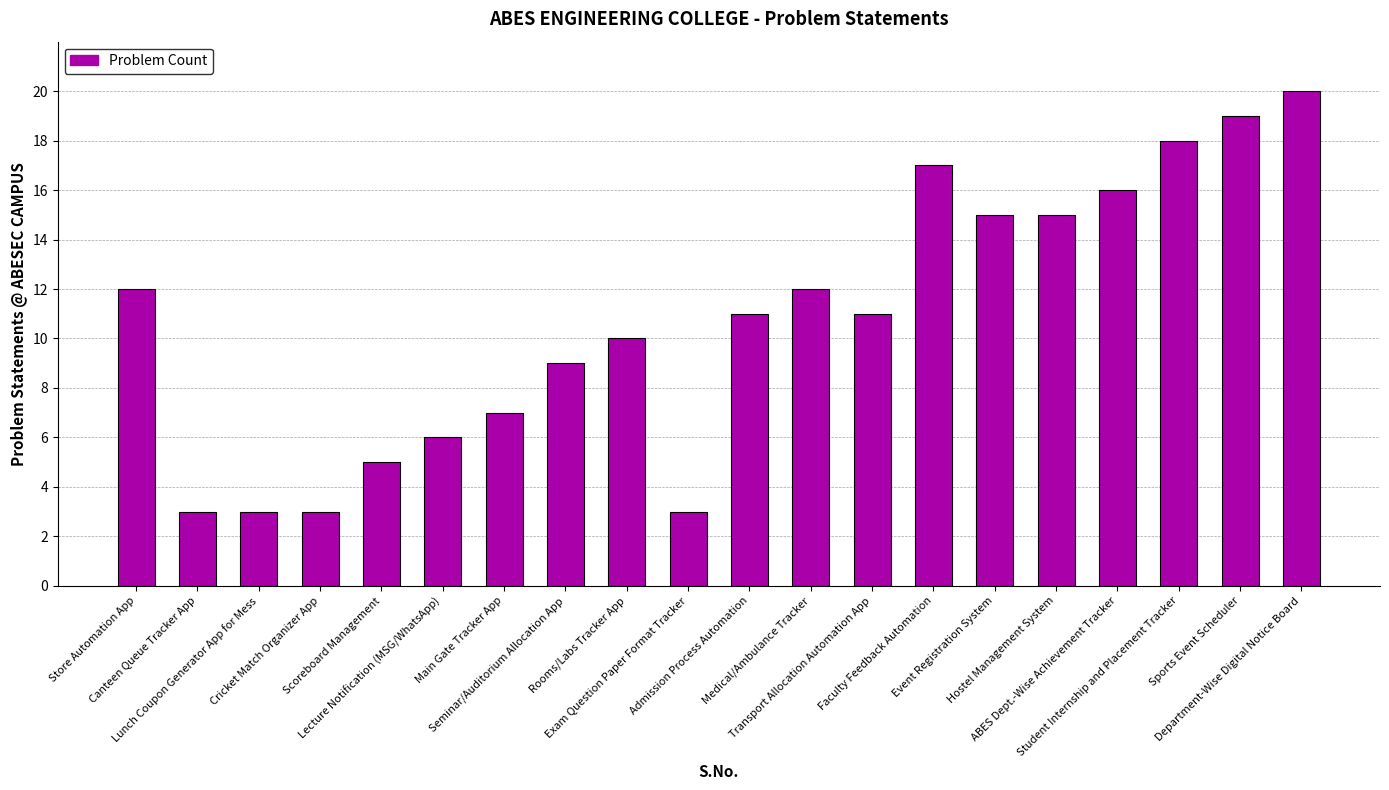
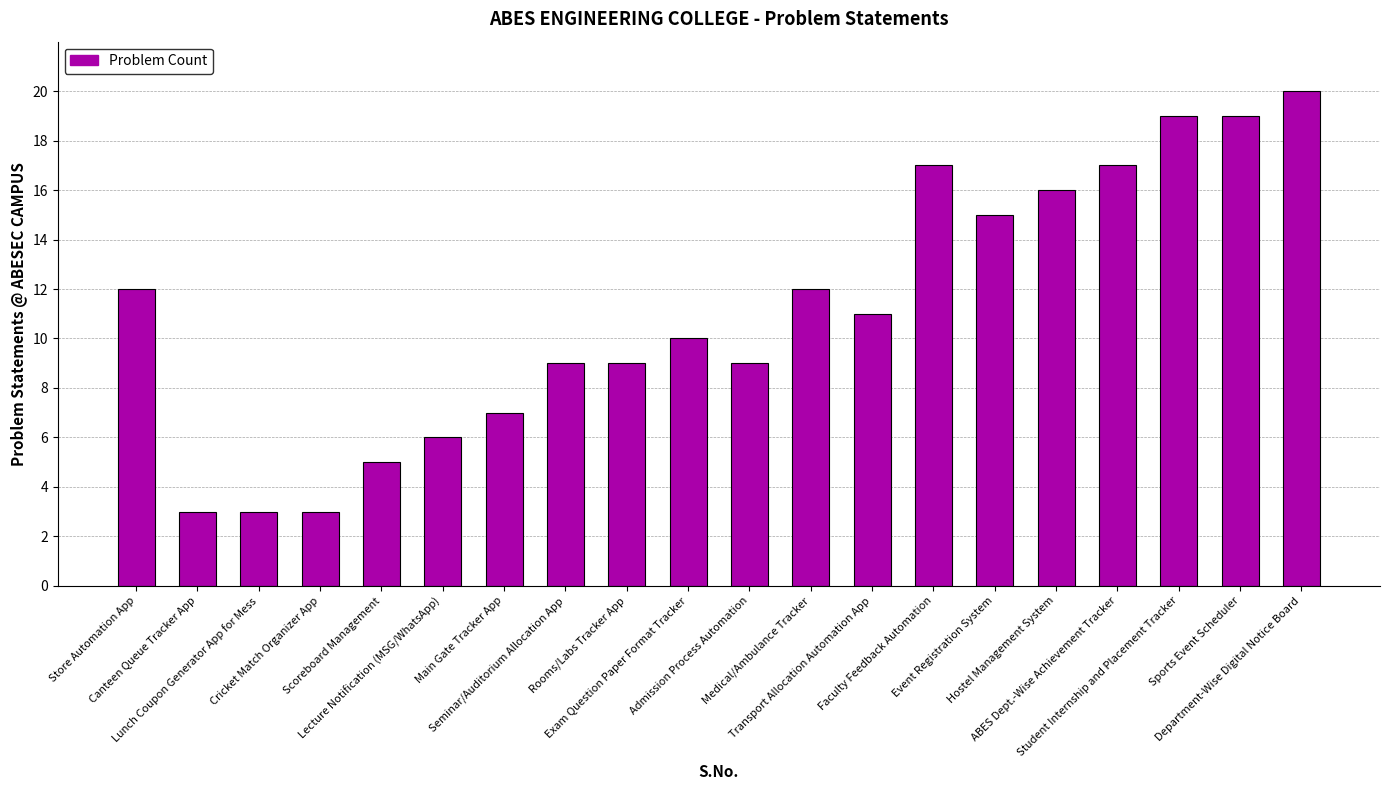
Rooms/Labs Tracker App: 10 -> 9
Exam Question Paper Format Tracker: 3 -> 10
Admission Process Automation: 11 -> 9
Hostel Management System: 15 -> 16
ABES Dept.-Wise Achievement Tracker: 16 -> 17
Student Internship and Placement Tracker: 18 -> 19
